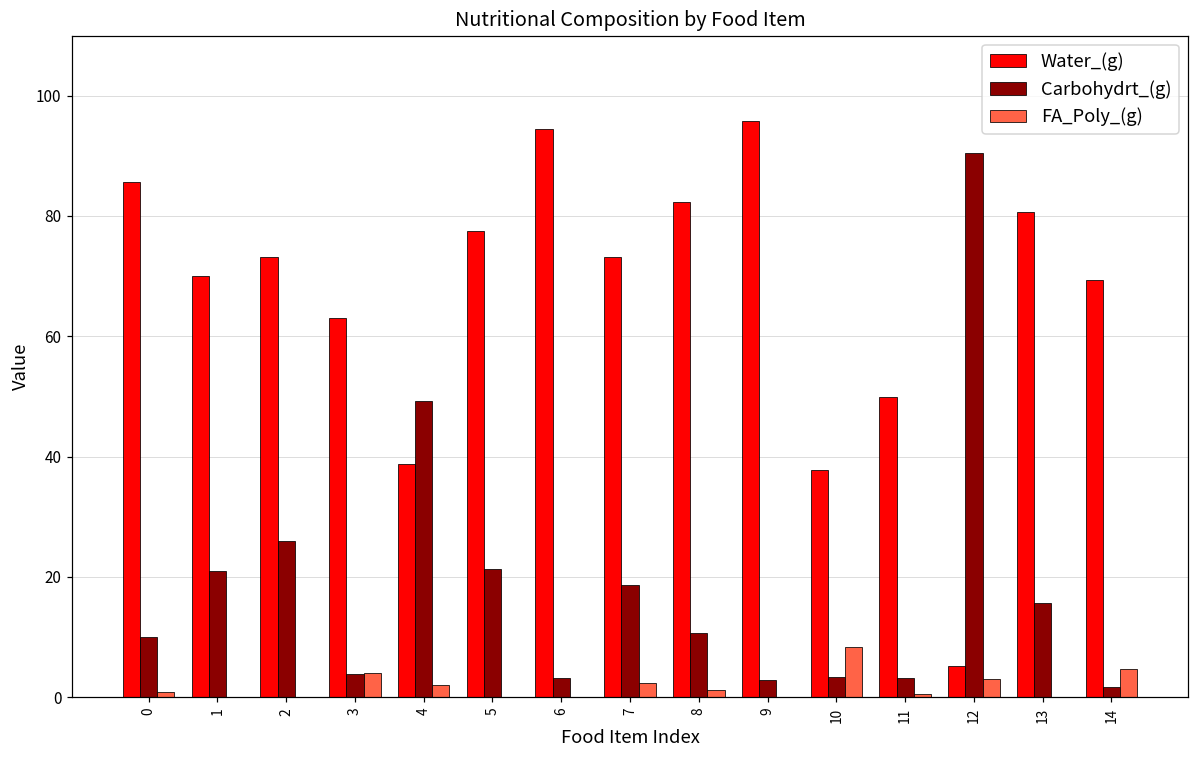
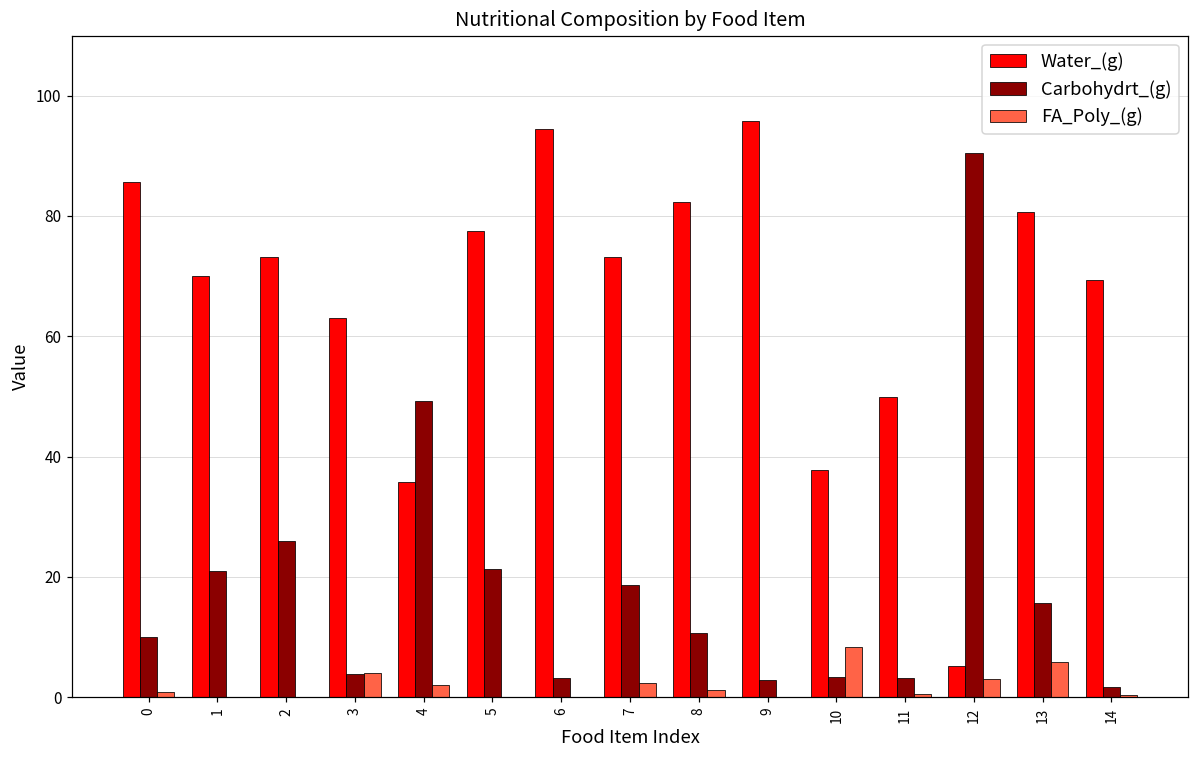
Water_(g), 4: 39 -> 36
FA_Poly_(g), 13: 0 -> 6
FA_Poly_(g), 14: 5 -> 0
